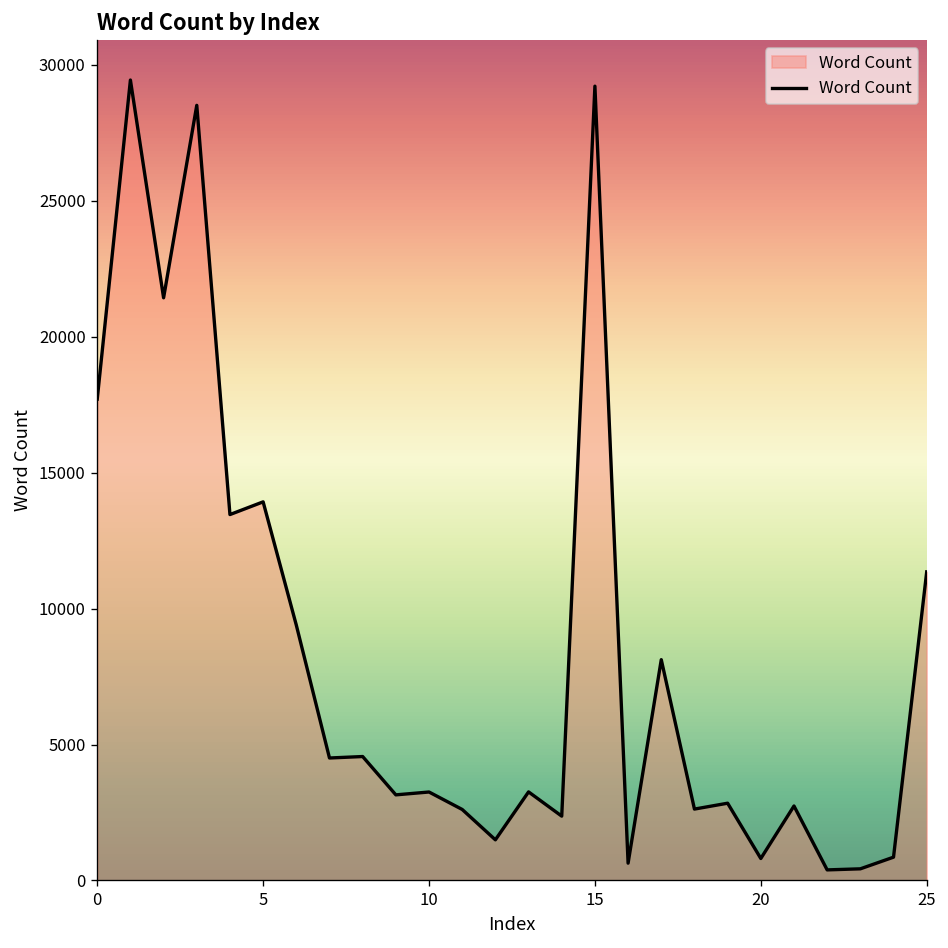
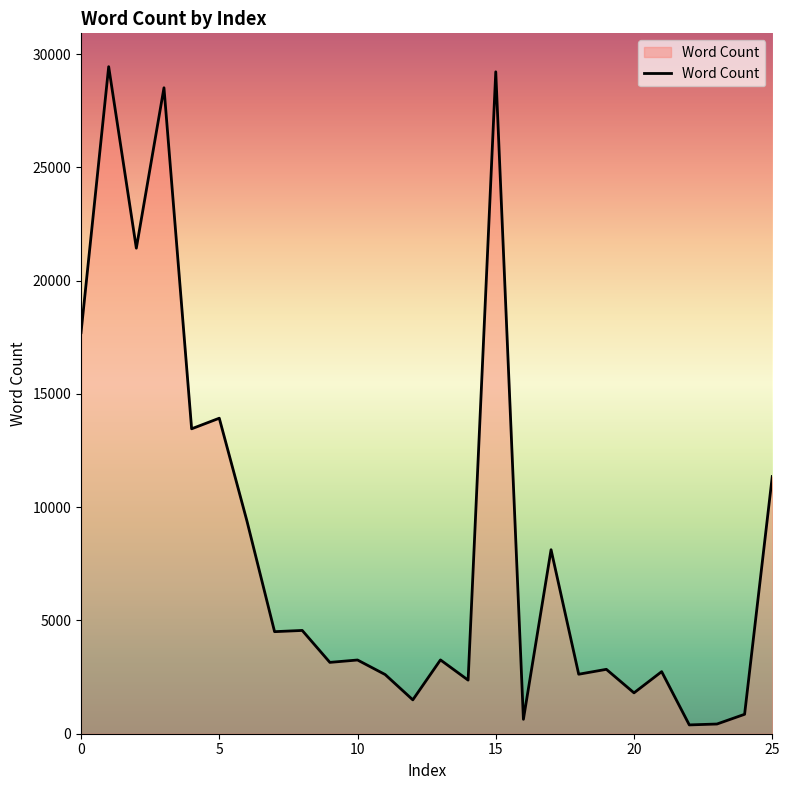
20: 800 -> 1800
